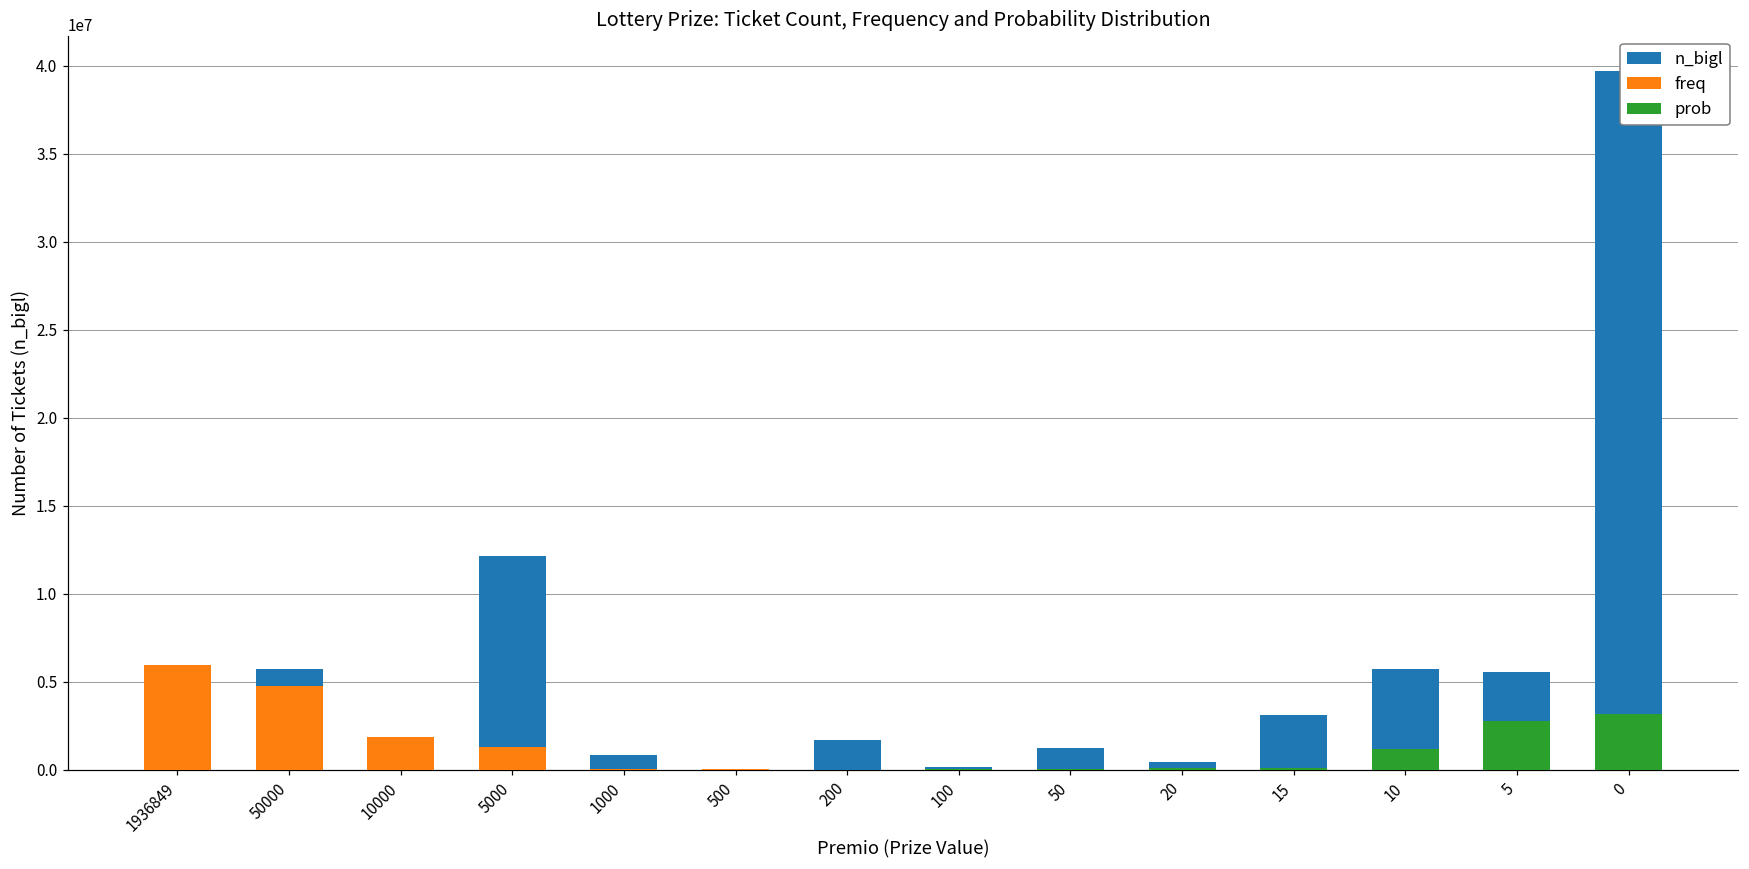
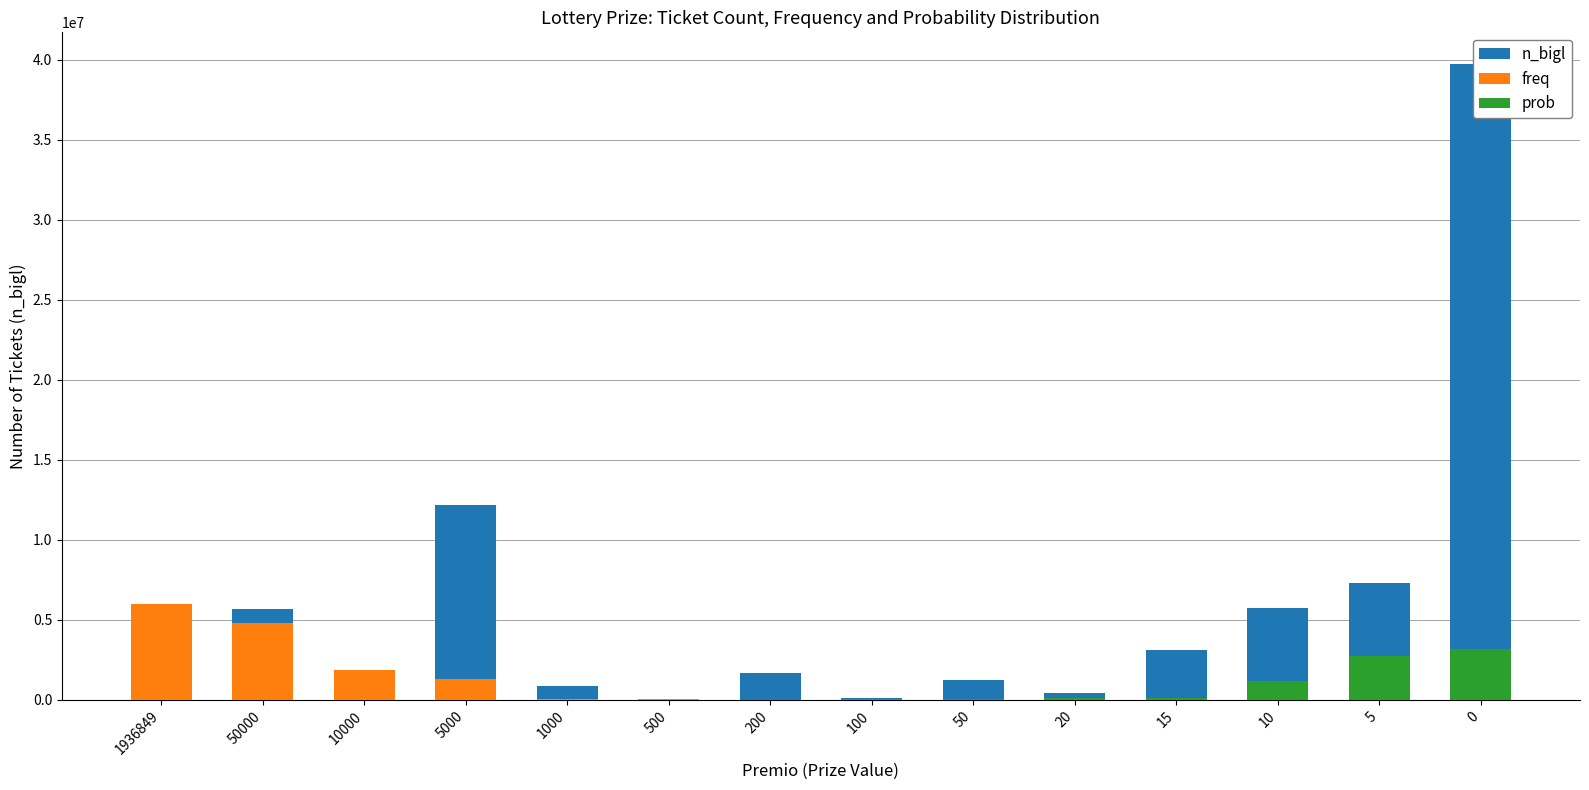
n_bigl, 5: 5500000 -> 7300000
